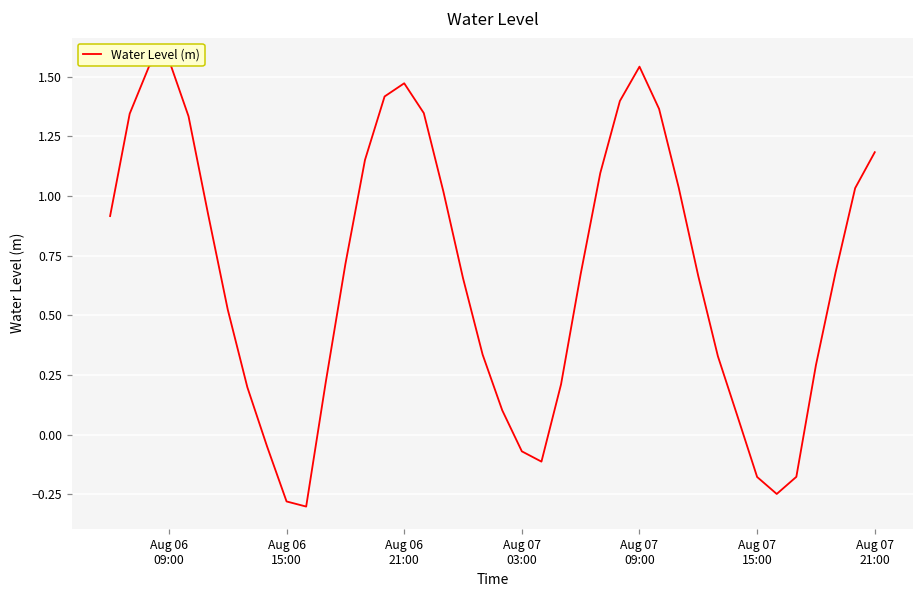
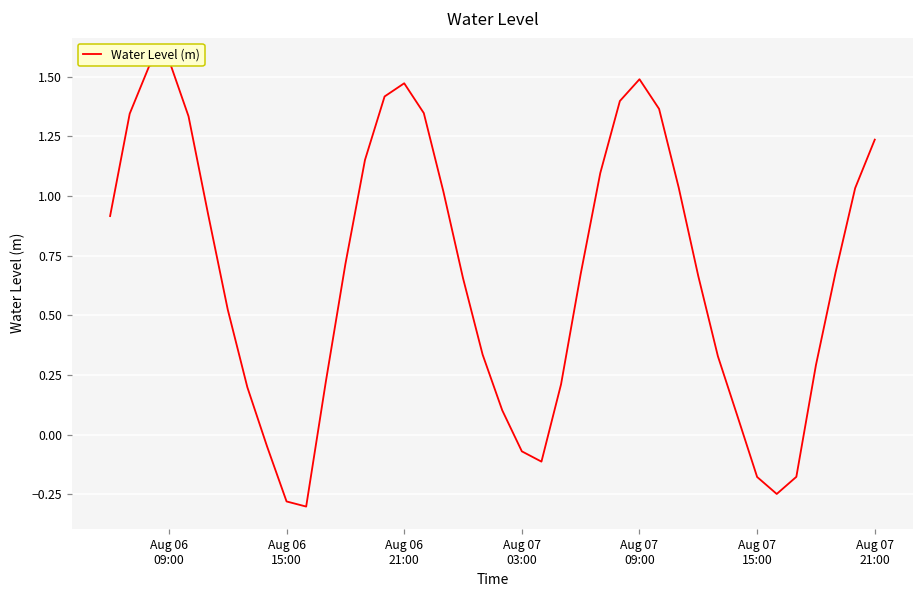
Aug 07 09:00: 1.54 -> 1.49
Aug 07 21:00: 1.18 -> 1.24
